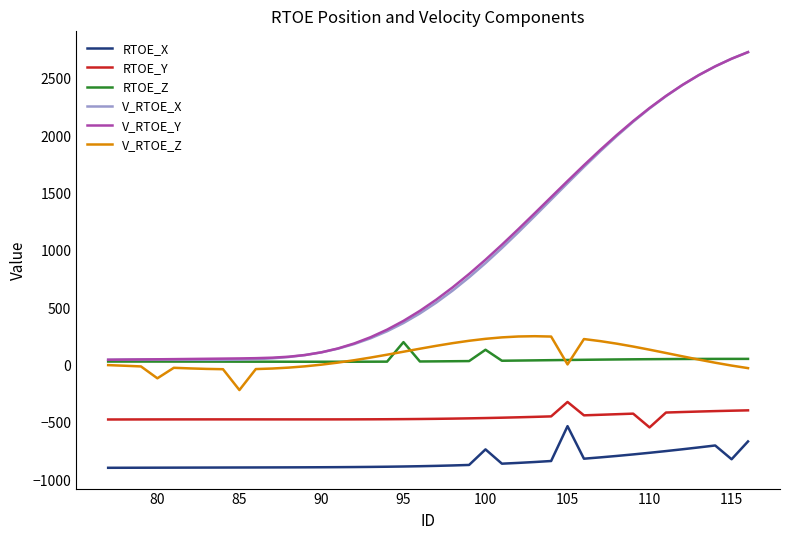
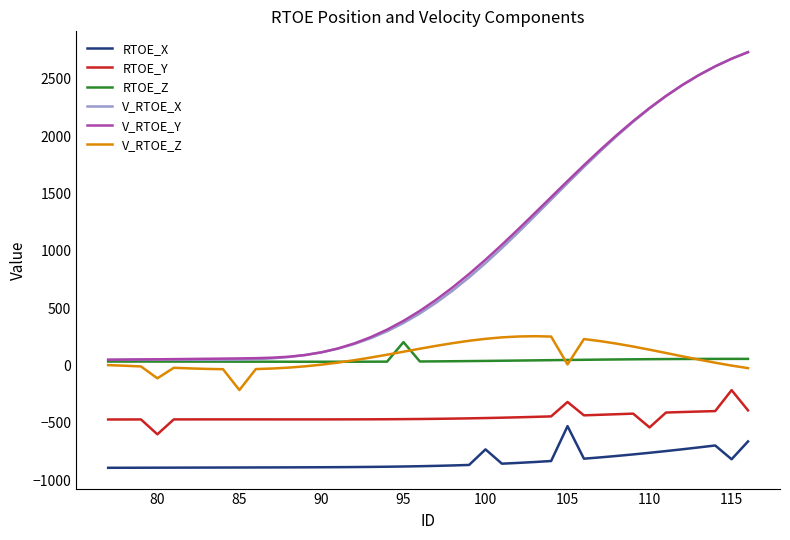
RTOE_Y, 80: -470 -> -600
RTOE_Z, 100: 140 -> 40
RTOE_Y, 115: -400 -> -220
